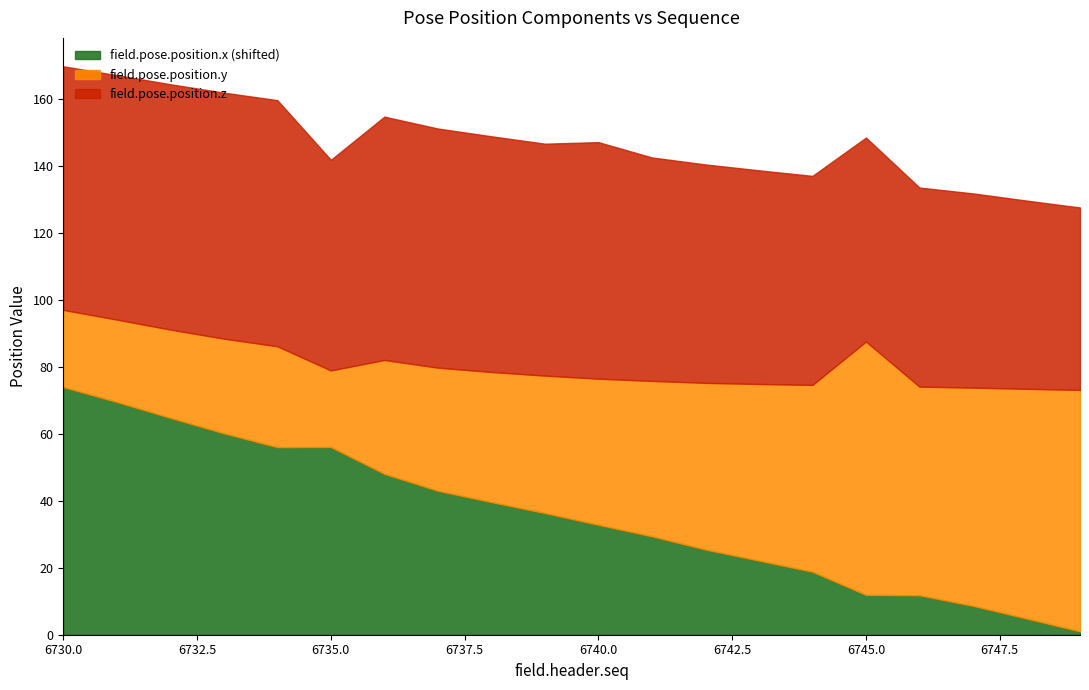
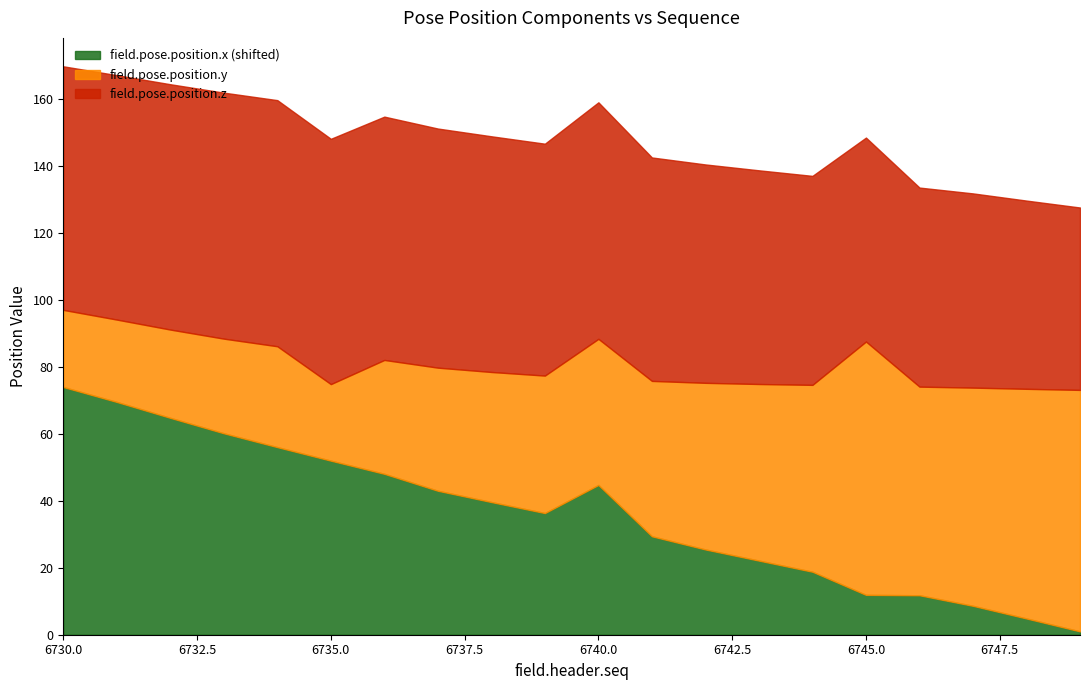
field.pose.position.x (shifted), 6735.0: 56 -> 52
field.pose.position.z, 6735.0: 63 -> 73
field.pose.position.x (shifted), 6740.0: 33 -> 45
